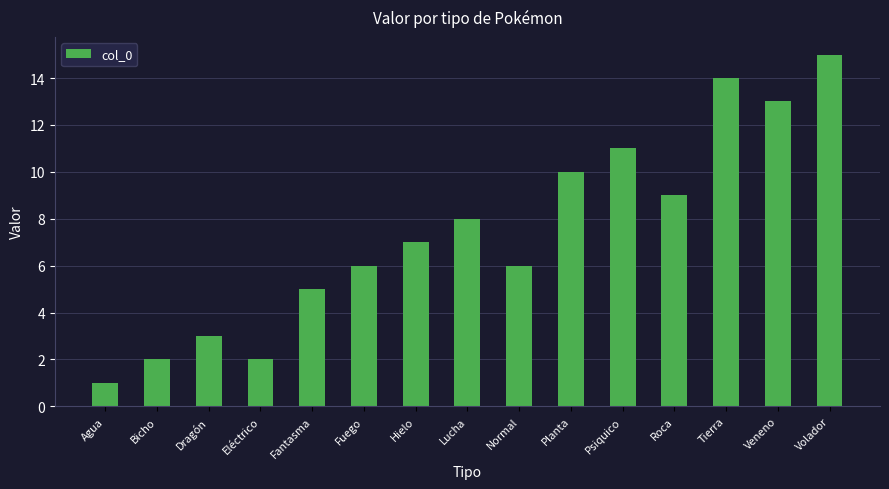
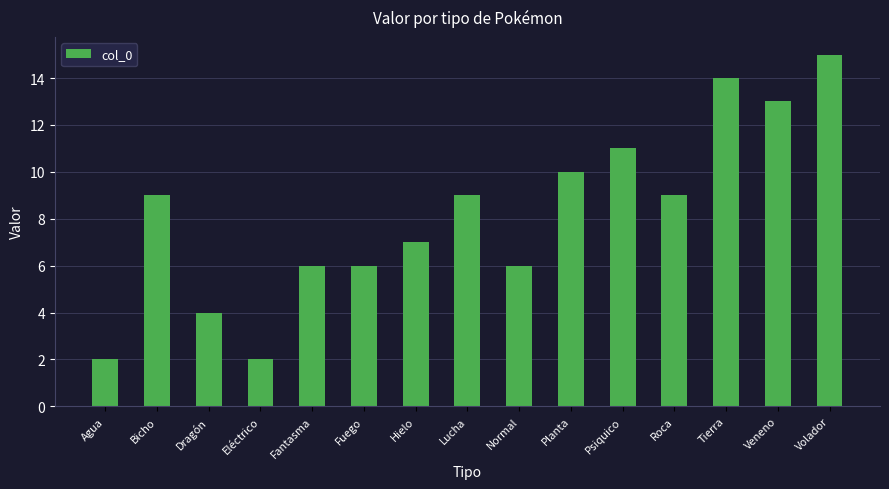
Agua: 1 -> 2
Bicho: 2 -> 9
Dragón: 3 -> 4
Fantasma: 5 -> 6
Lucha: 8 -> 9
